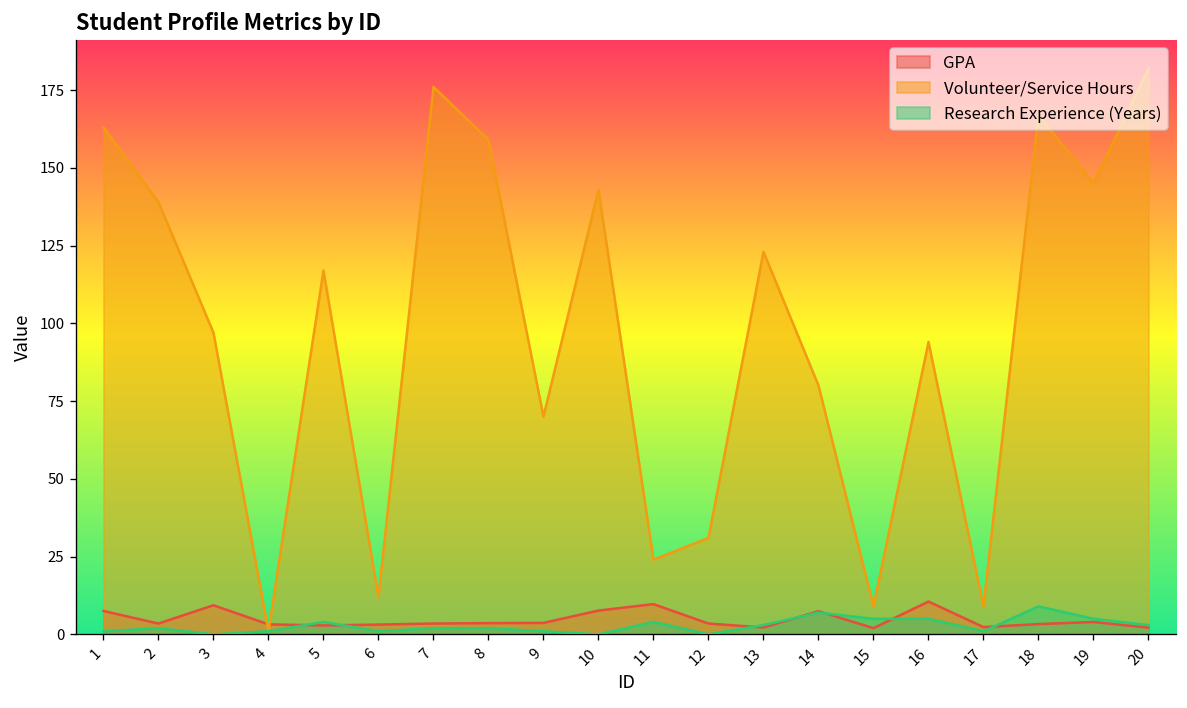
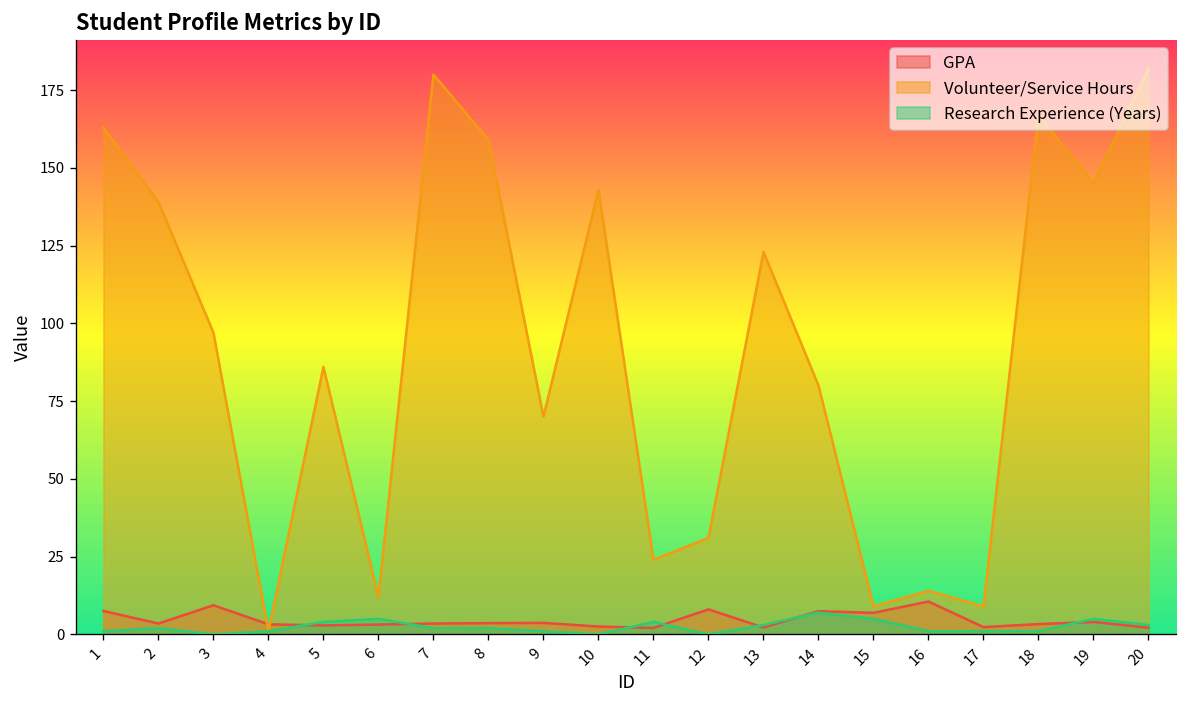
Volunteer/Service Hours, 5: 117 -> 86
Research Experience (Years), 6: 1 -> 5
Volunteer/Service Hours, 7: 176 -> 180
GPA, 10: 8 -> 3
GPA, 11: 10 -> 2
GPA, 12: 3 -> 8
GPA, 15: 2 -> 7
Volunteer/Service Hours, 16: 94 -> 14
Research Experience (Years), 16: 5 -> 1
Research Experience (Years), 18: 9 -> 1
